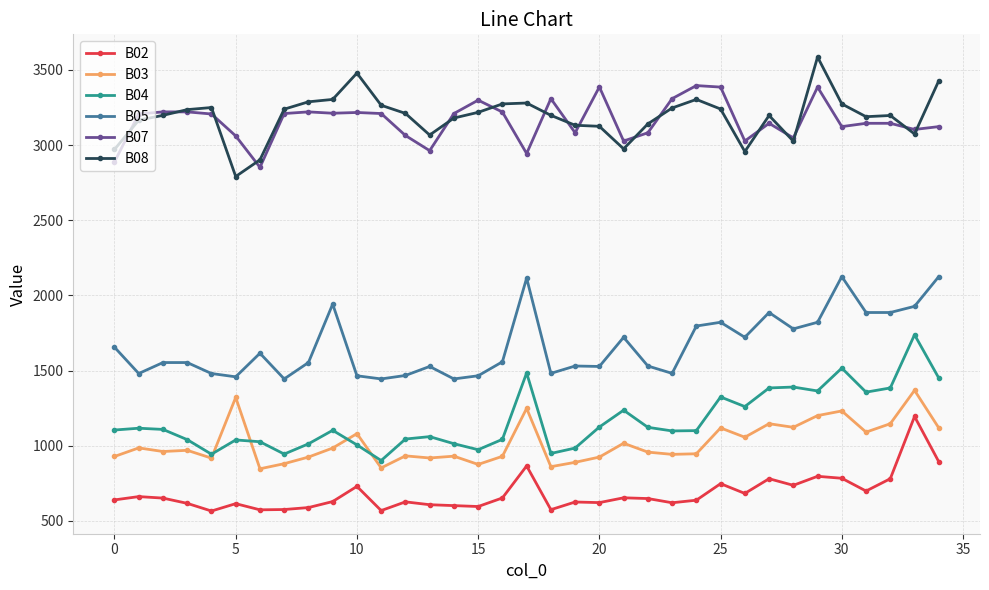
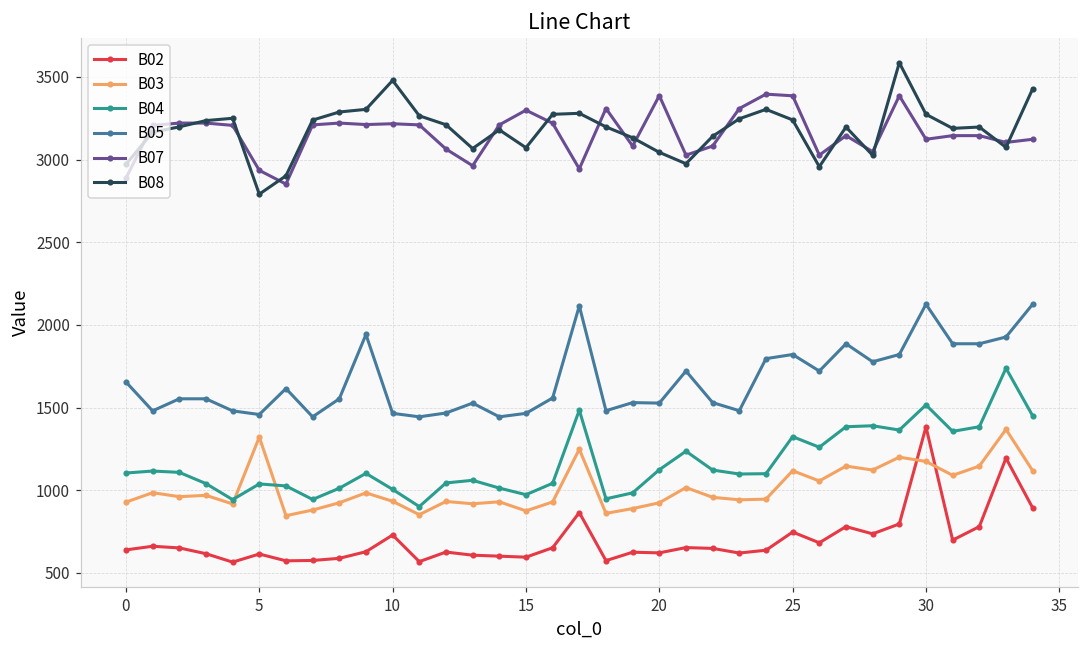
B07, 5: 3060 -> 2940
B03, 10: 1080 -> 930
B08, 15: 3220 -> 3070
B08, 20: 3130 -> 3040
B02, 30: 780 -> 1380
B03, 30: 1230 -> 1170
